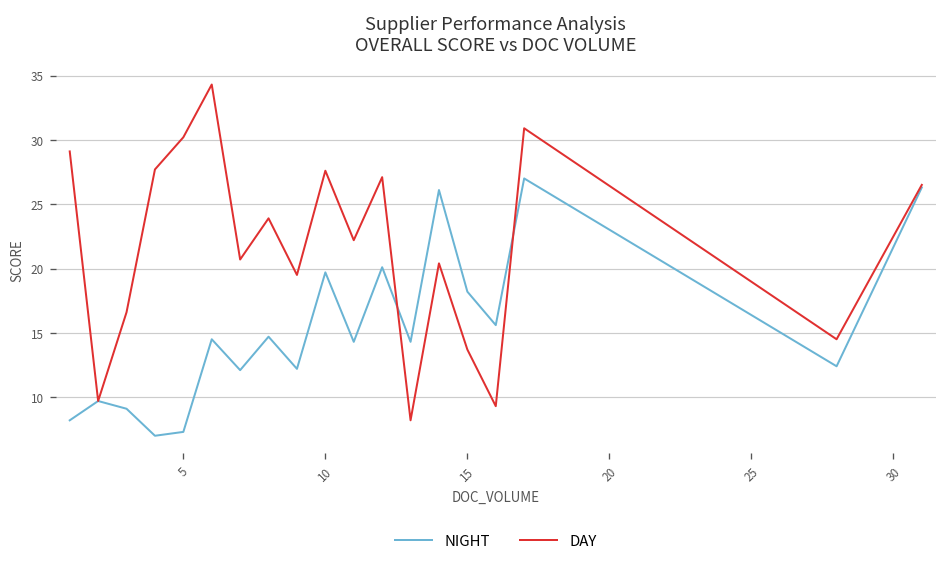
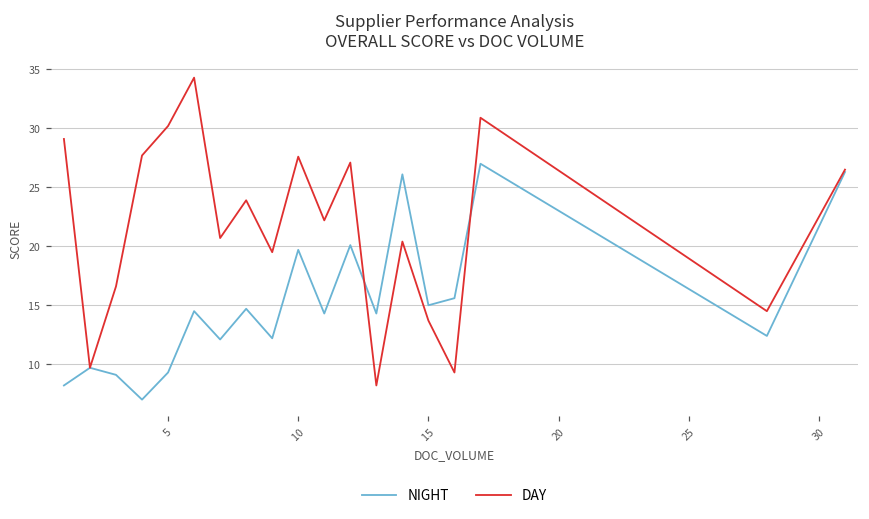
NIGHT, 5: 7.3 -> 9.3
NIGHT, 15: 18.2 -> 15.0
